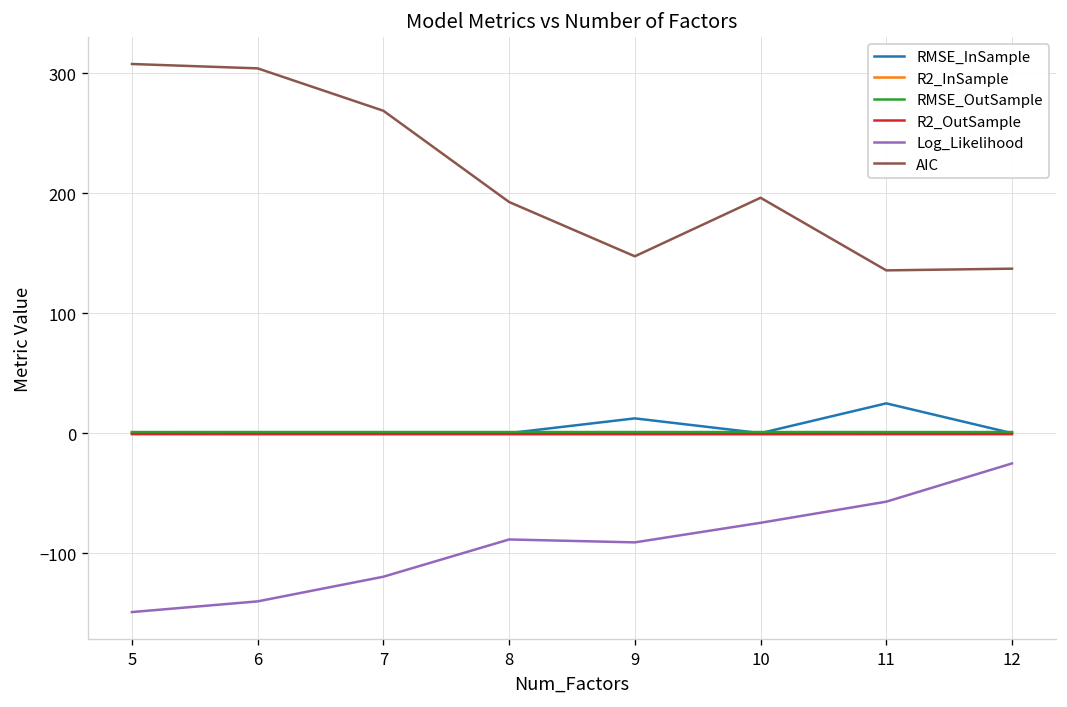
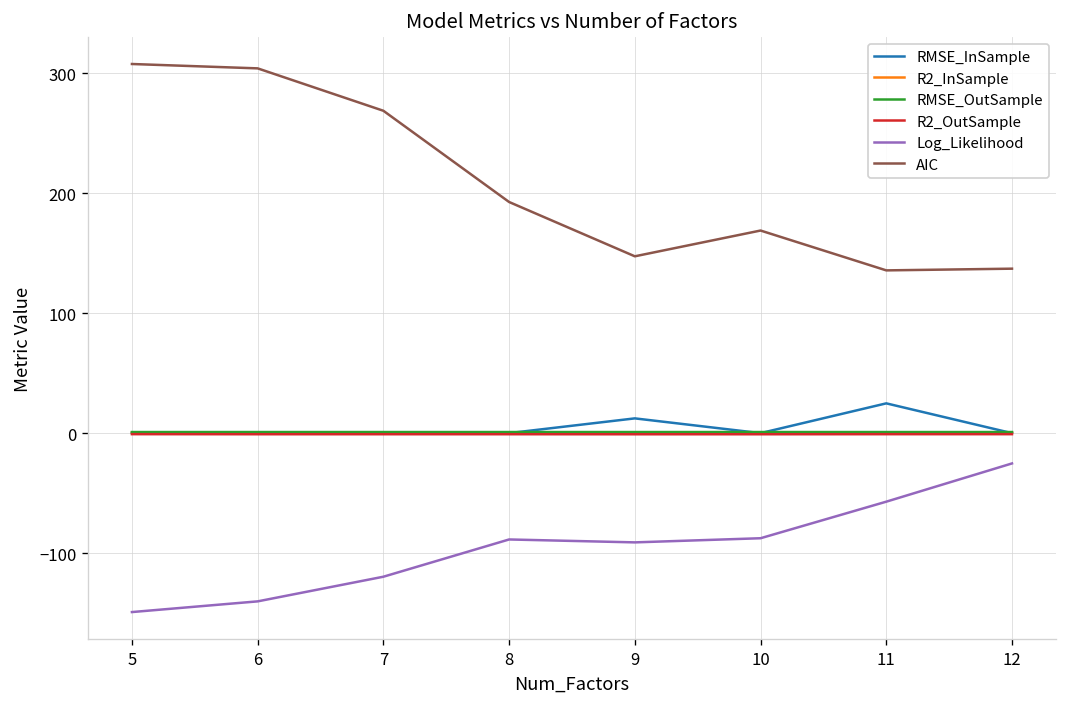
Log_Likelihood, 10: -70 -> -90
AIC, 10: 200 -> 170
